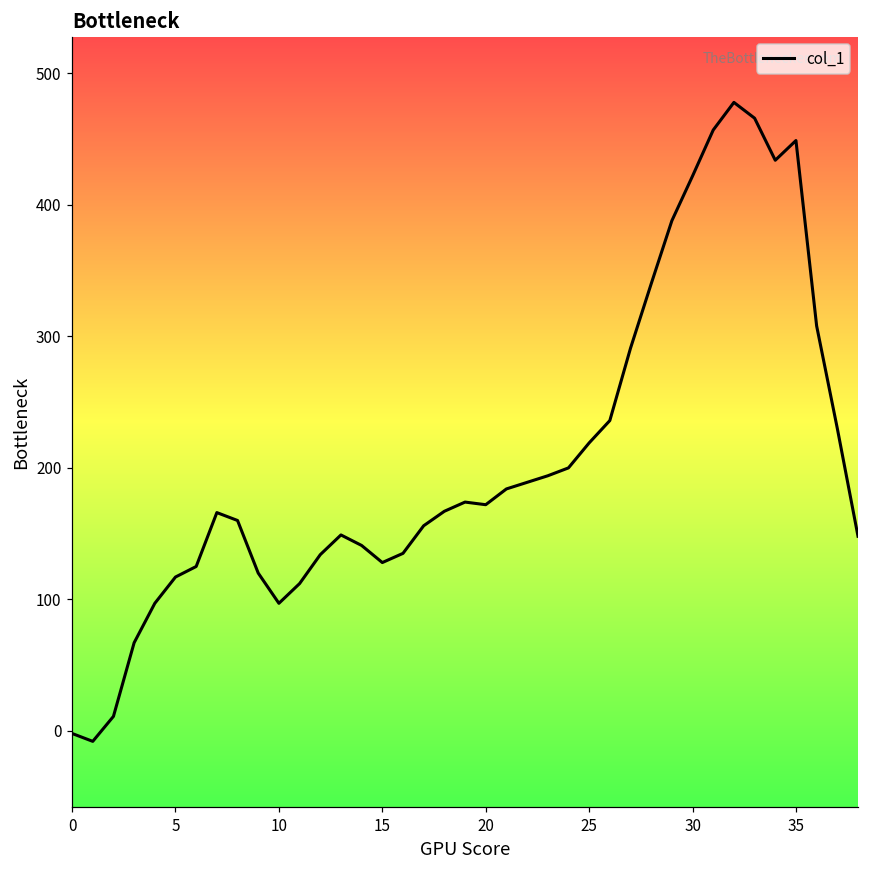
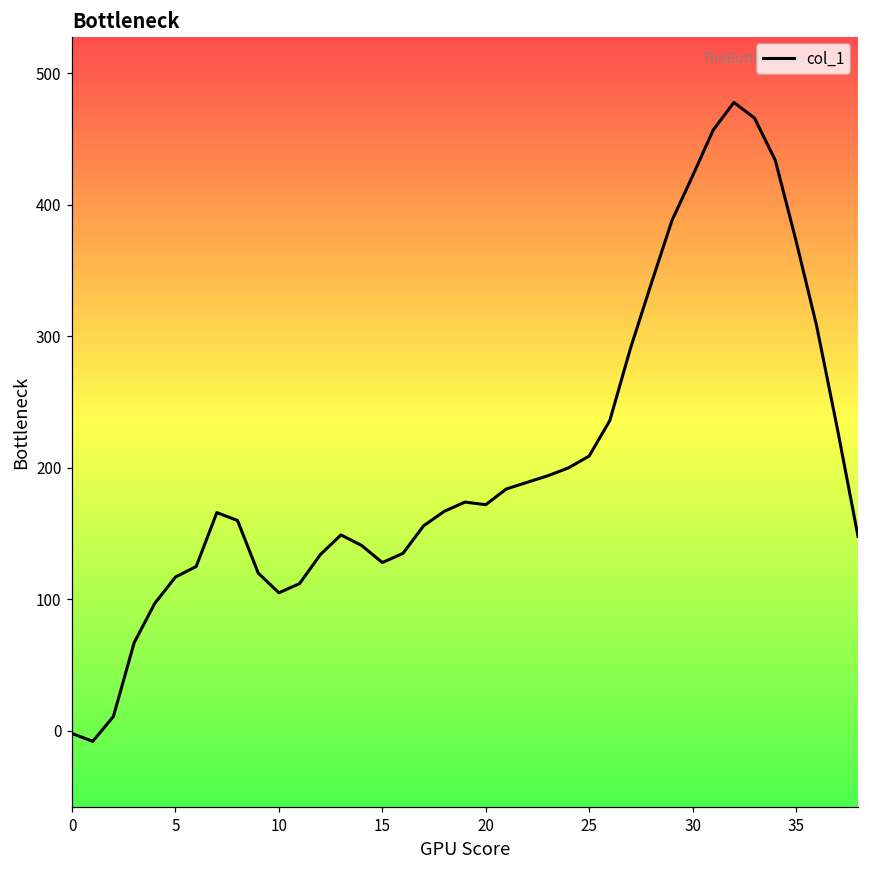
10: 97 -> 105
25: 219 -> 209
35: 449 -> 373
